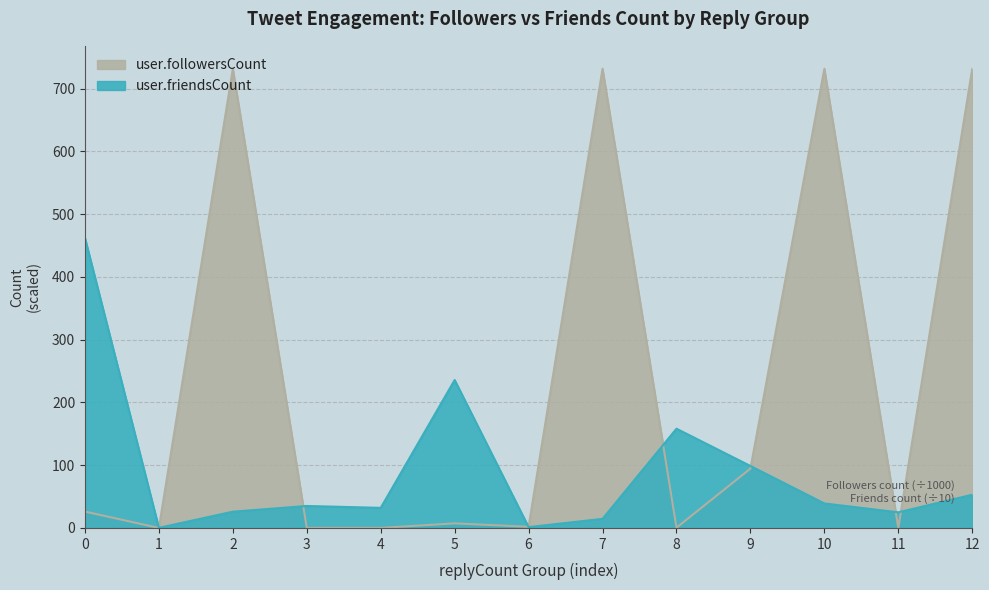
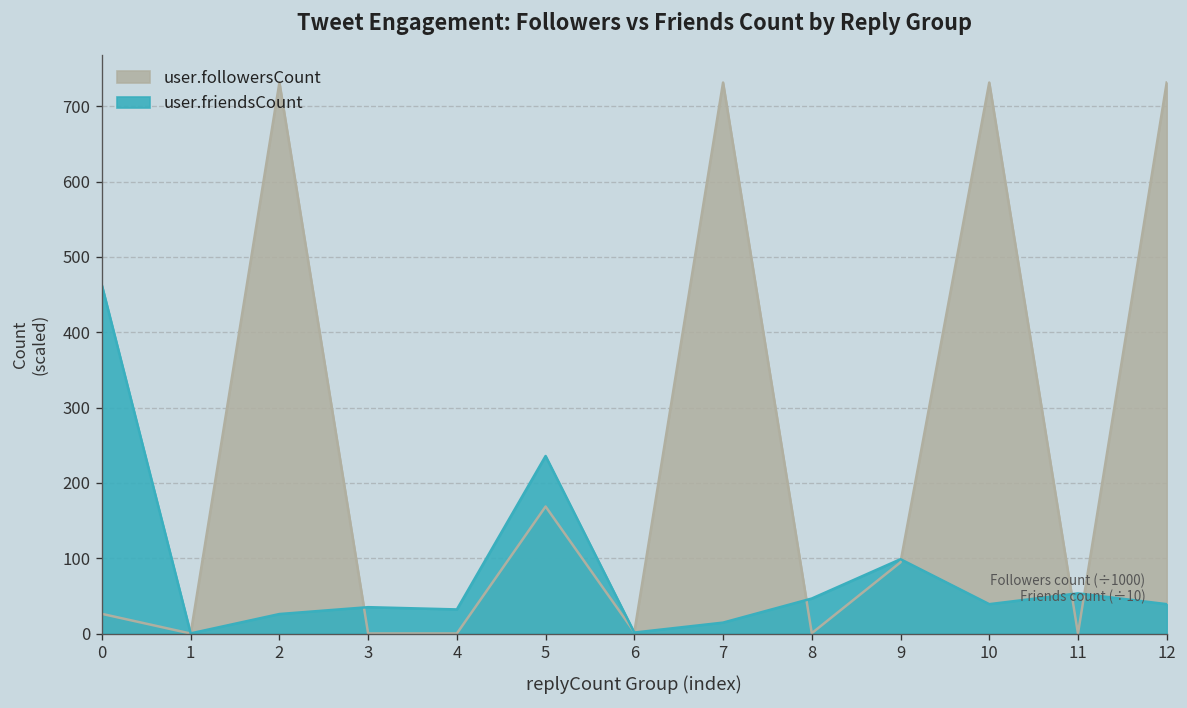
user.followersCount, 5: 10 -> 170
user.friendsCount, 8: 160 -> 50
user.friendsCount, 11: 20 -> 50
user.friendsCount, 12: 50 -> 40
